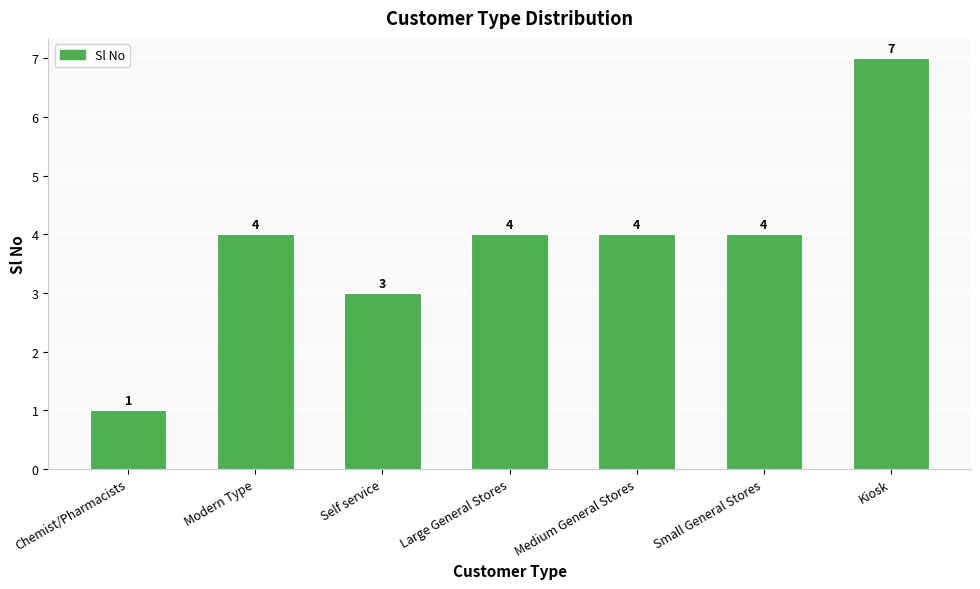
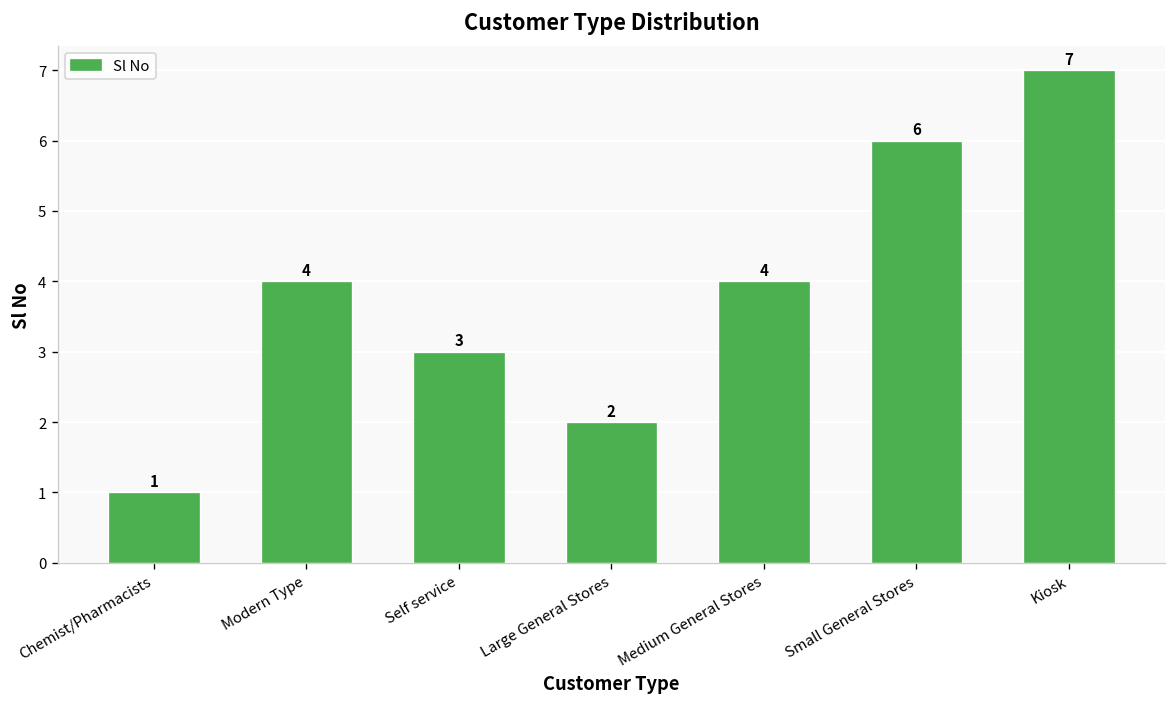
Large General Stores: 4 -> 2
Small General Stores: 4 -> 6
